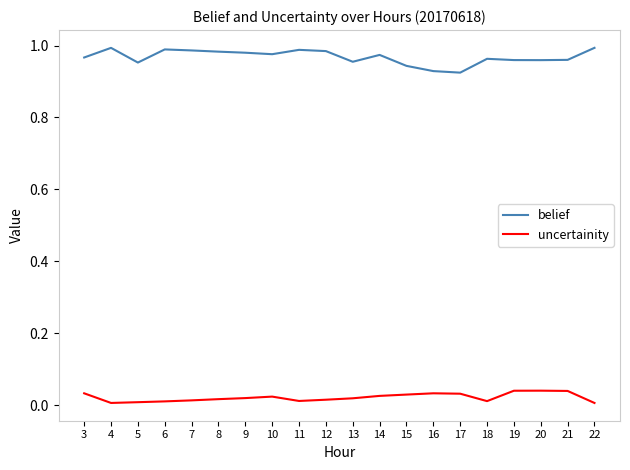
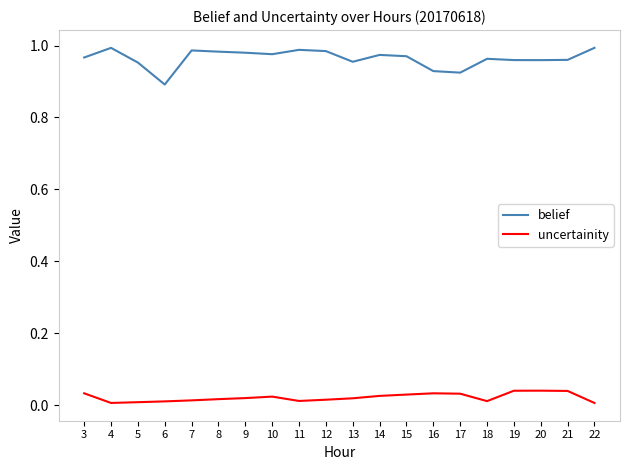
belief, 6: 0.99 -> 0.89
belief, 15: 0.94 -> 0.97
